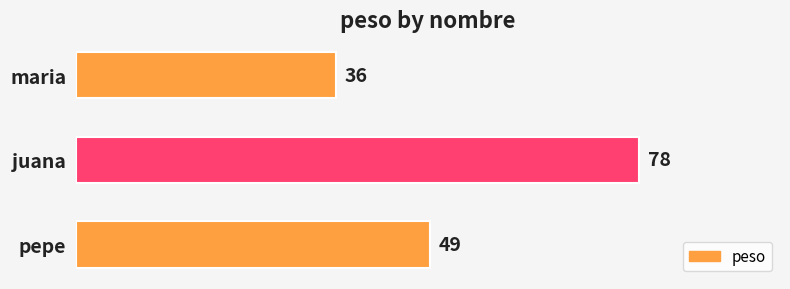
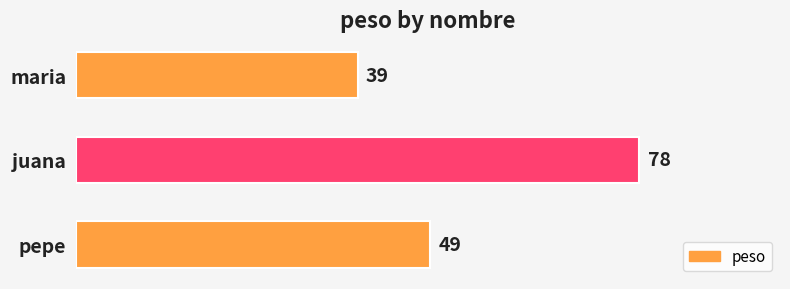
maria: 36 -> 39
